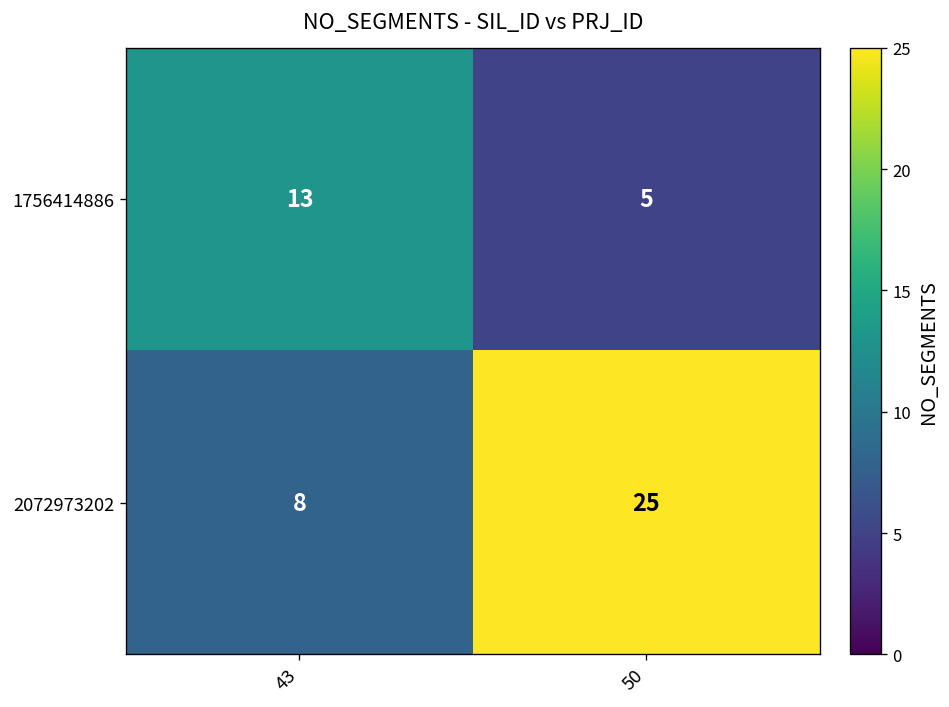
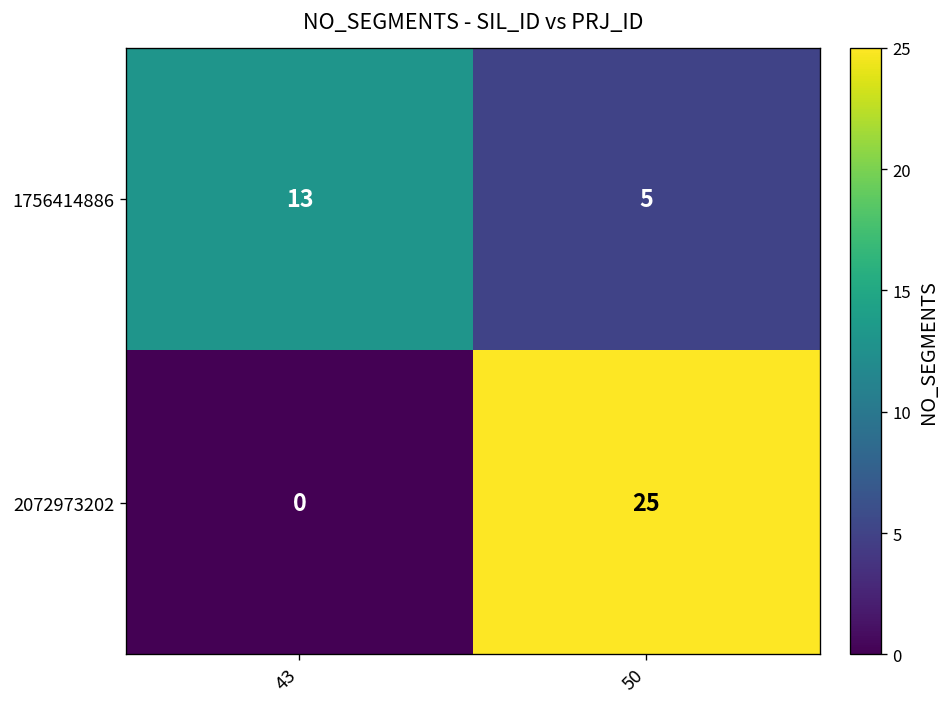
2072973202, 43: 8 -> 0
